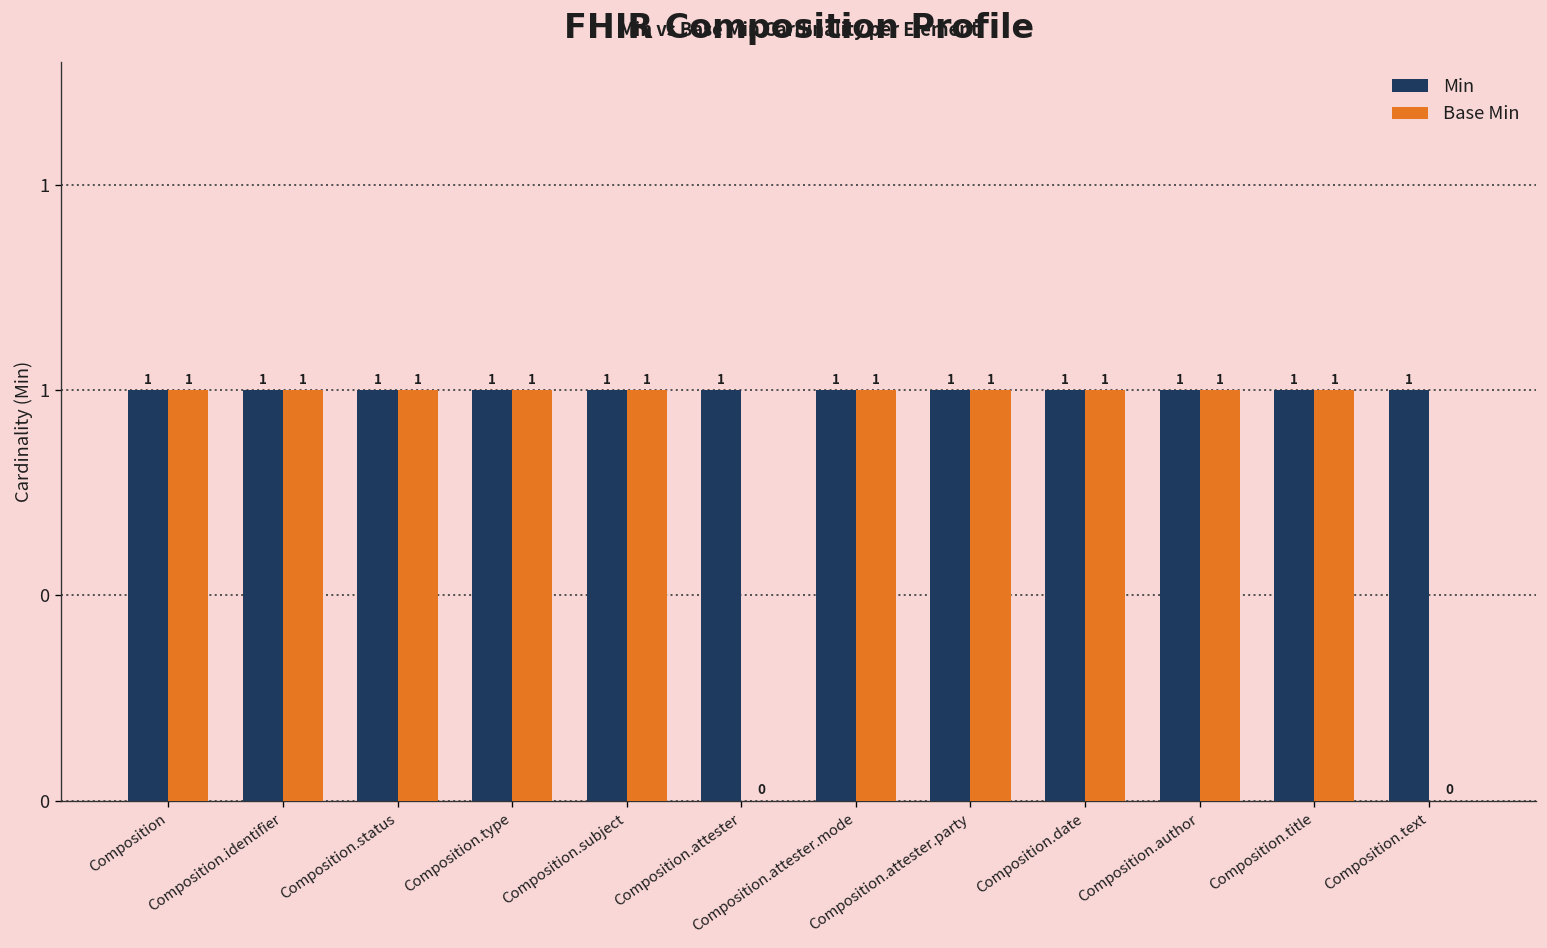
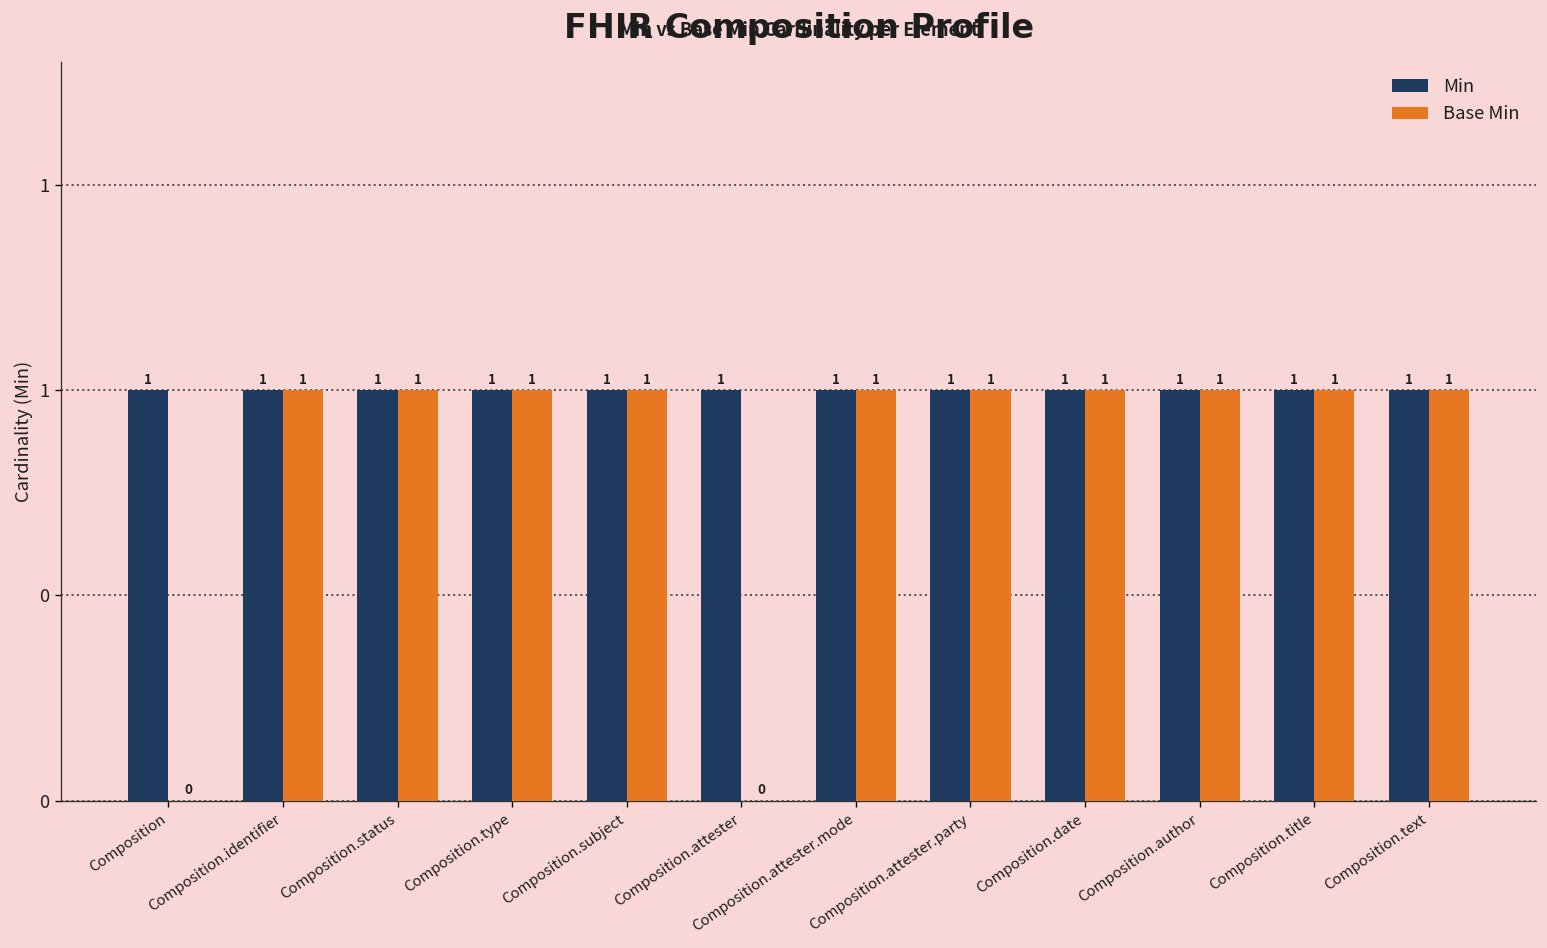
Base Min, Composition: 1 -> 0
Base Min, Composition.text: 0 -> 1
